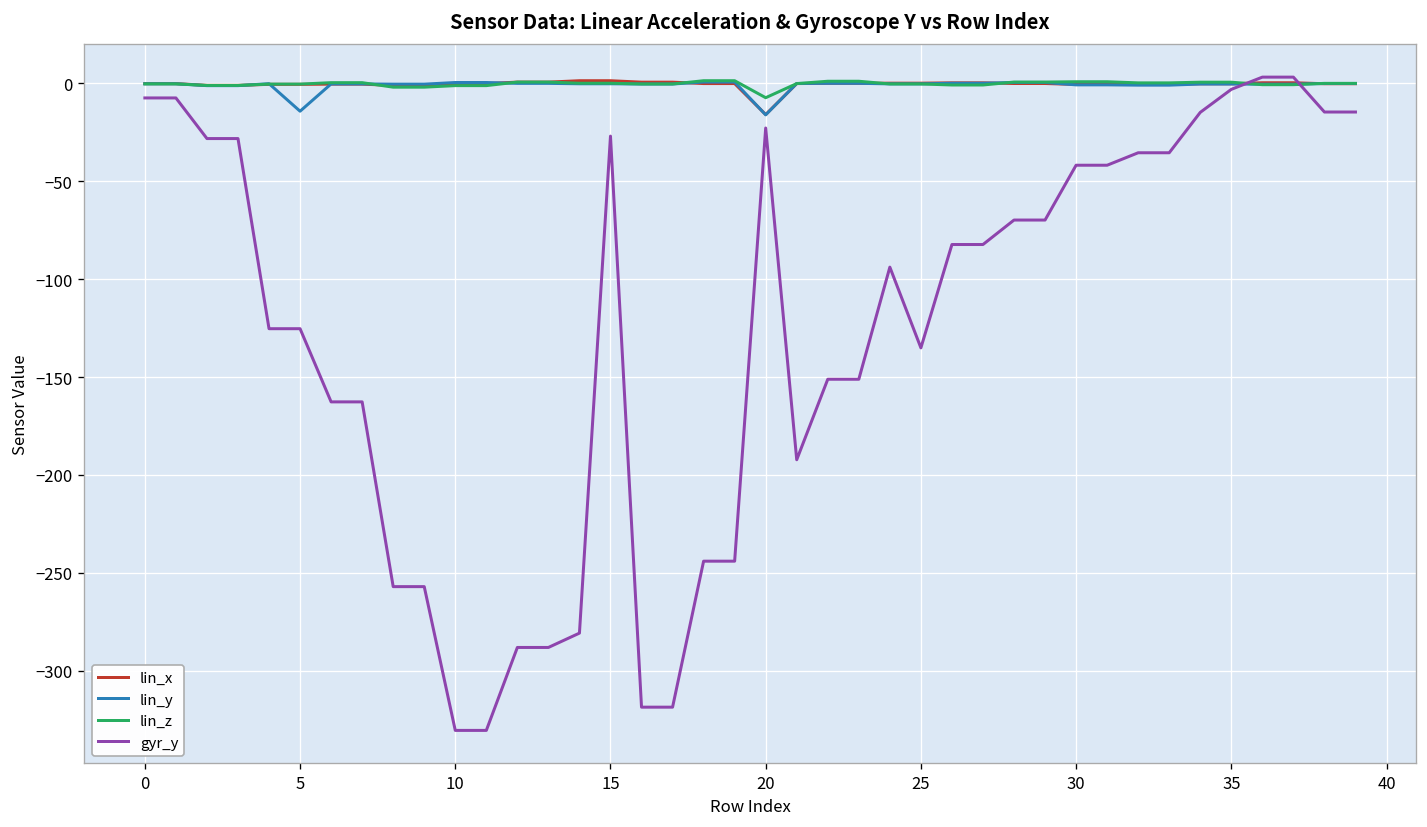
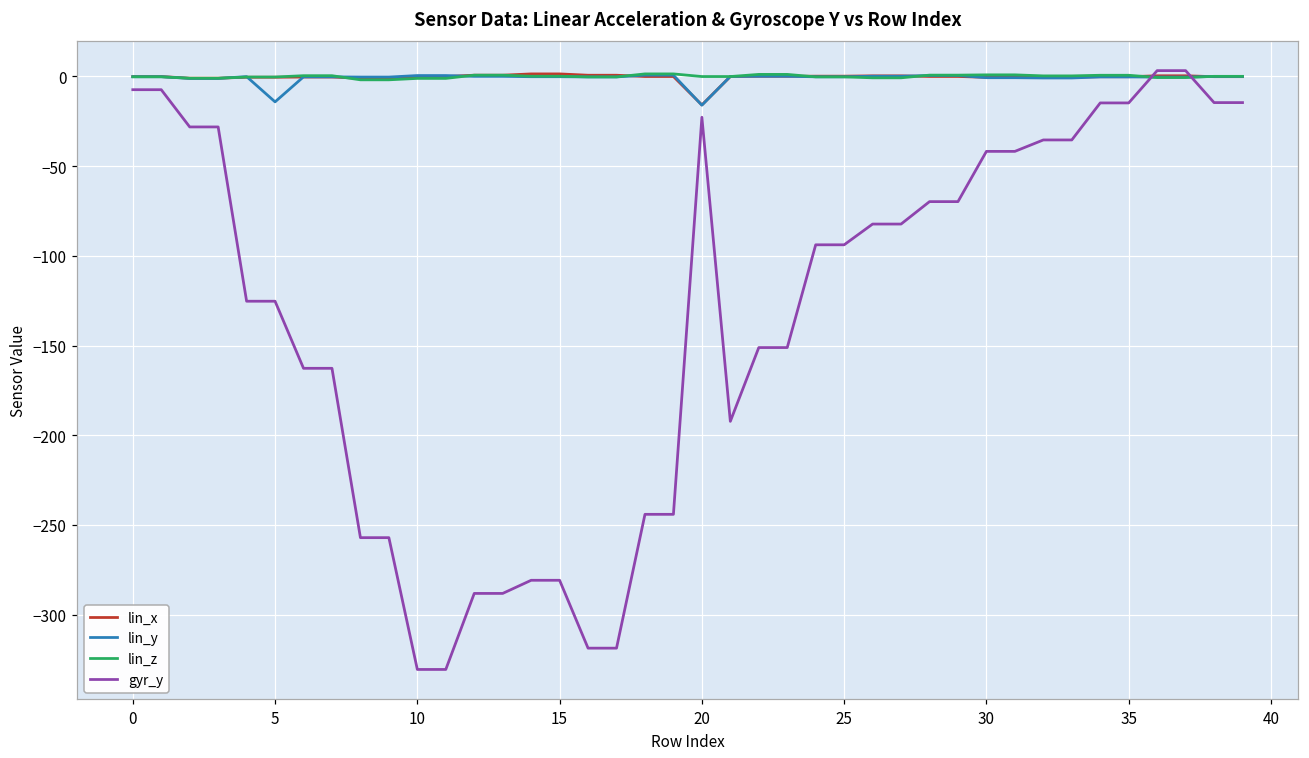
gyr_y, 15: -27 -> -281
lin_z, 20: -7 -> 0
gyr_y, 25: -135 -> -94
gyr_y, 35: -3 -> -15
